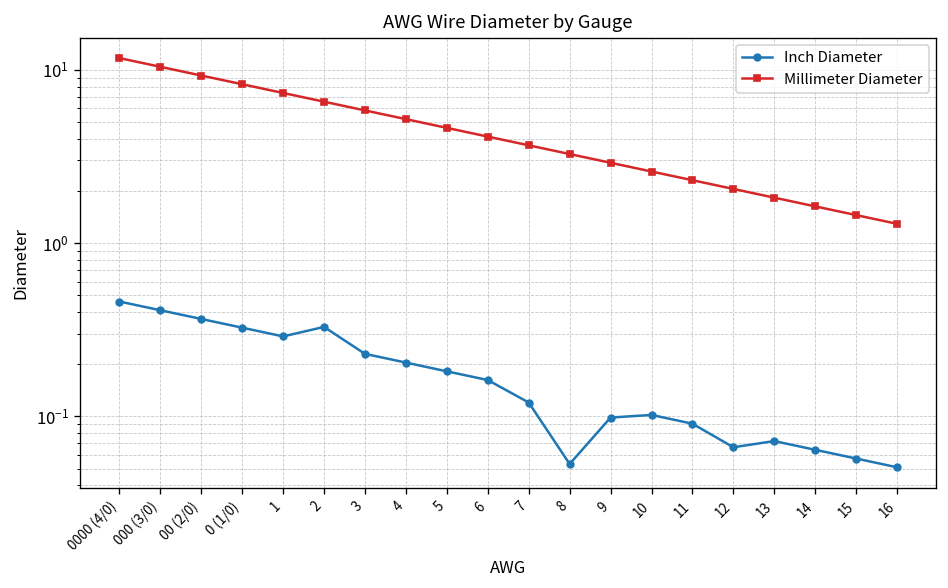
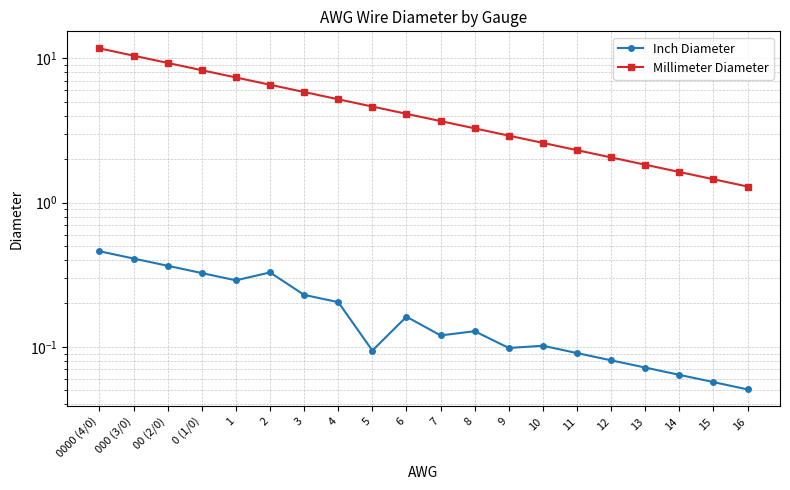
Inch Diameter, 5: 0.18 -> 0.09
Inch Diameter, 8: 0.053 -> 0.13
Inch Diameter, 12: 0.07 -> 0.08
